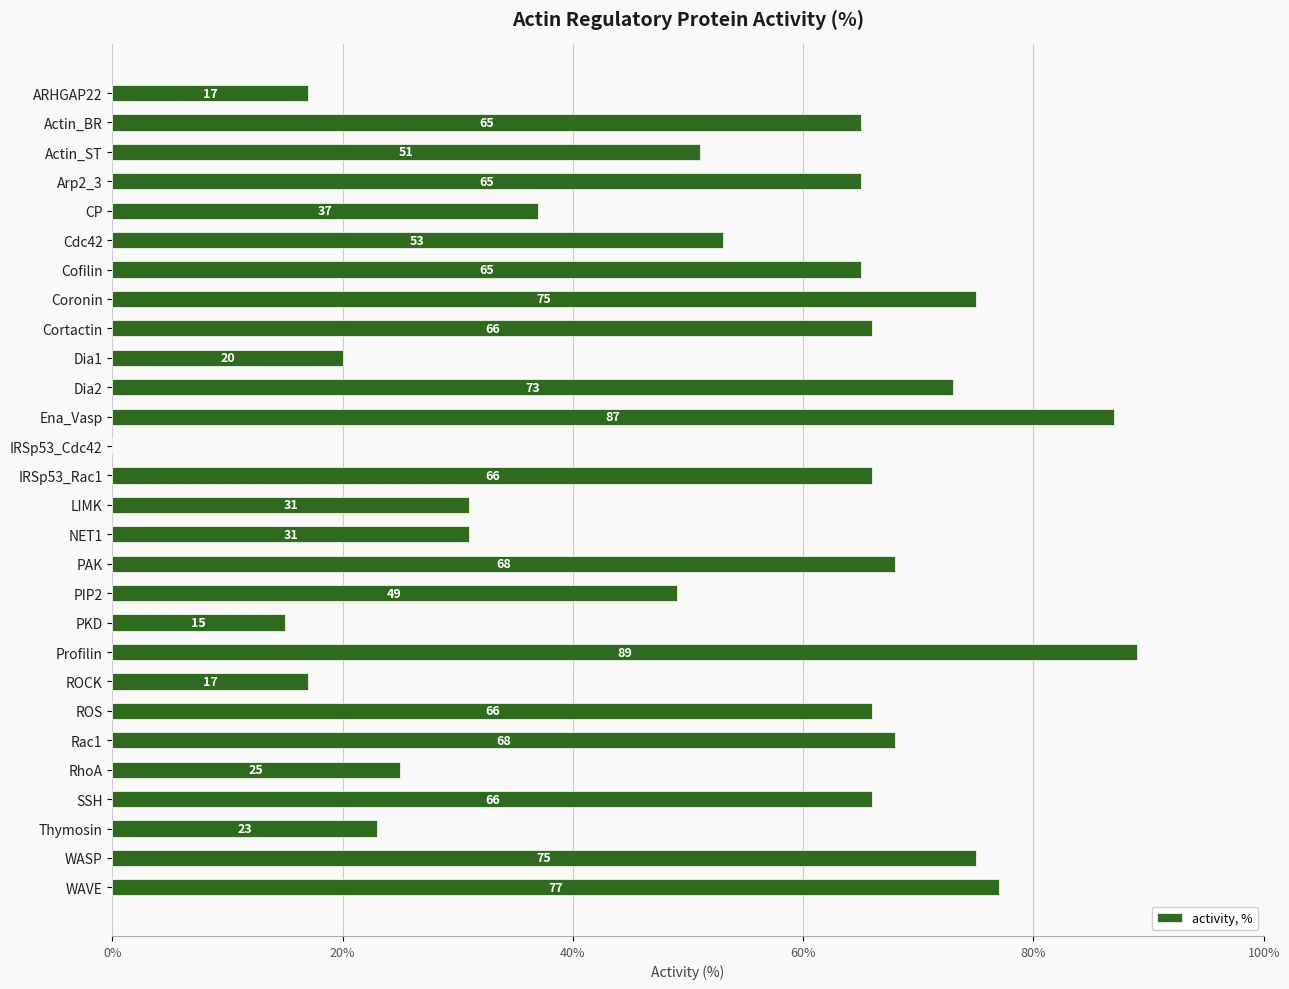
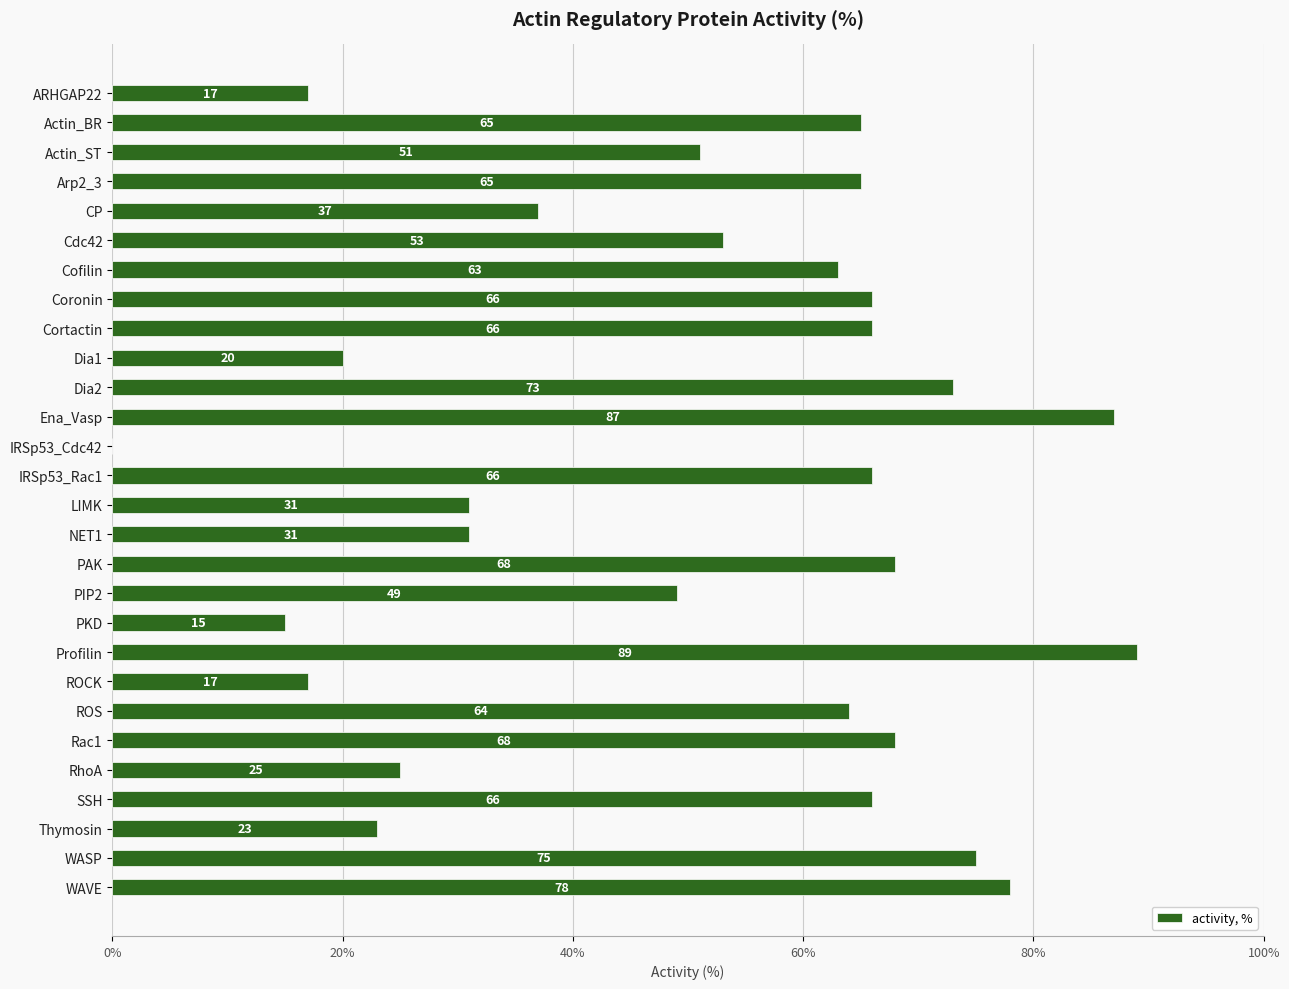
Cofilin: 65 -> 63
Coronin: 75 -> 66
ROS: 66 -> 64
WAVE: 77 -> 78
